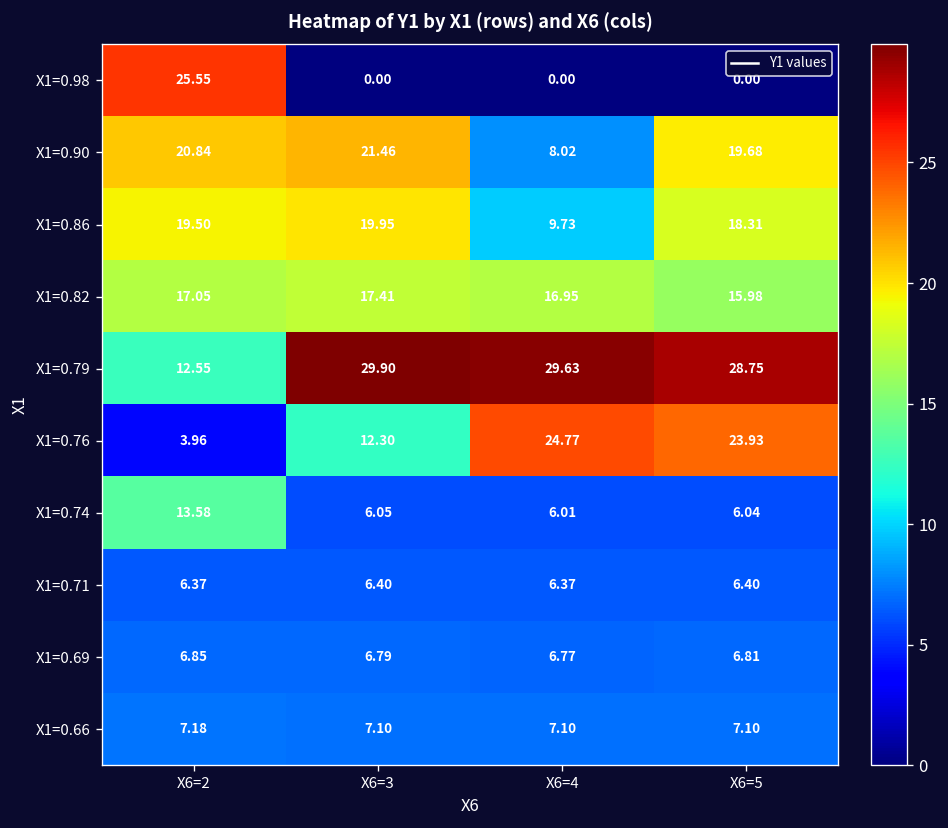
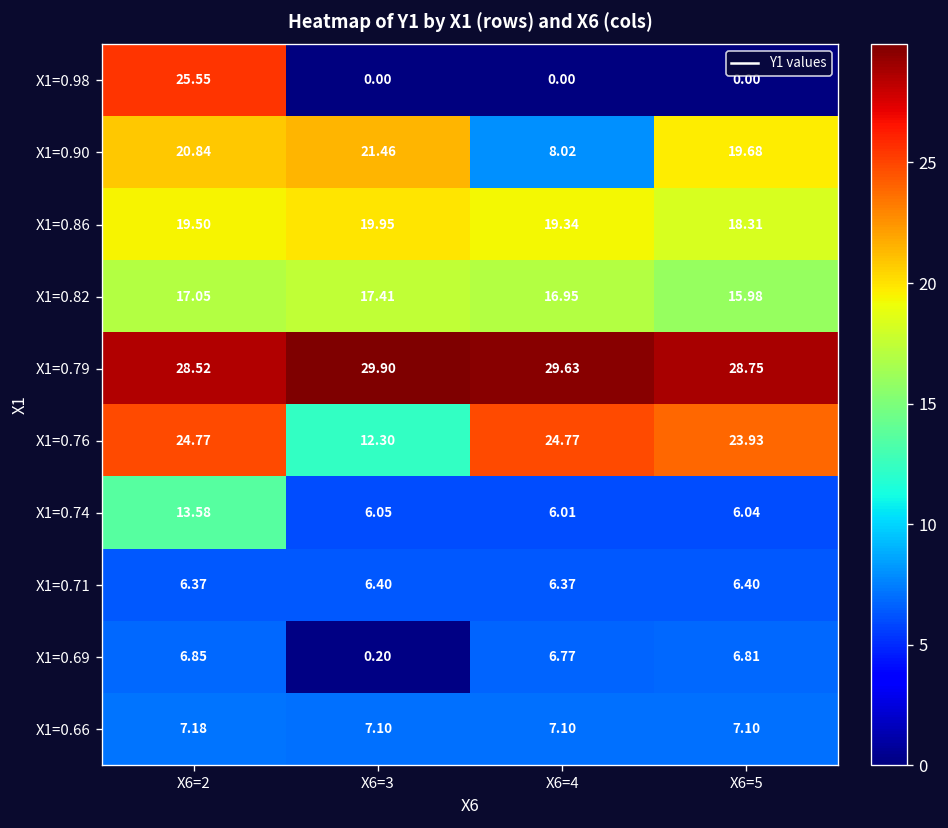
X1=0.86, X6=4: 9.73 -> 19.34
X1=0.79, X6=2: 12.55 -> 28.52
X1=0.76, X6=2: 3.96 -> 24.77
X1=0.69, X6=3: 6.79 -> 0.20
